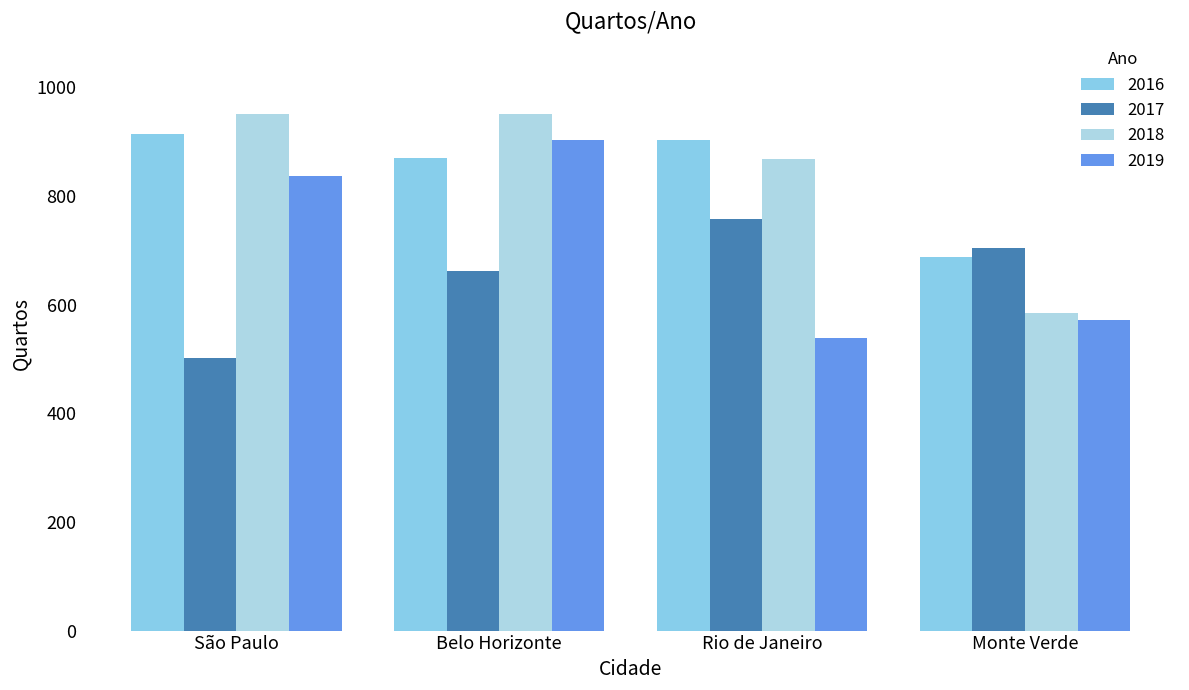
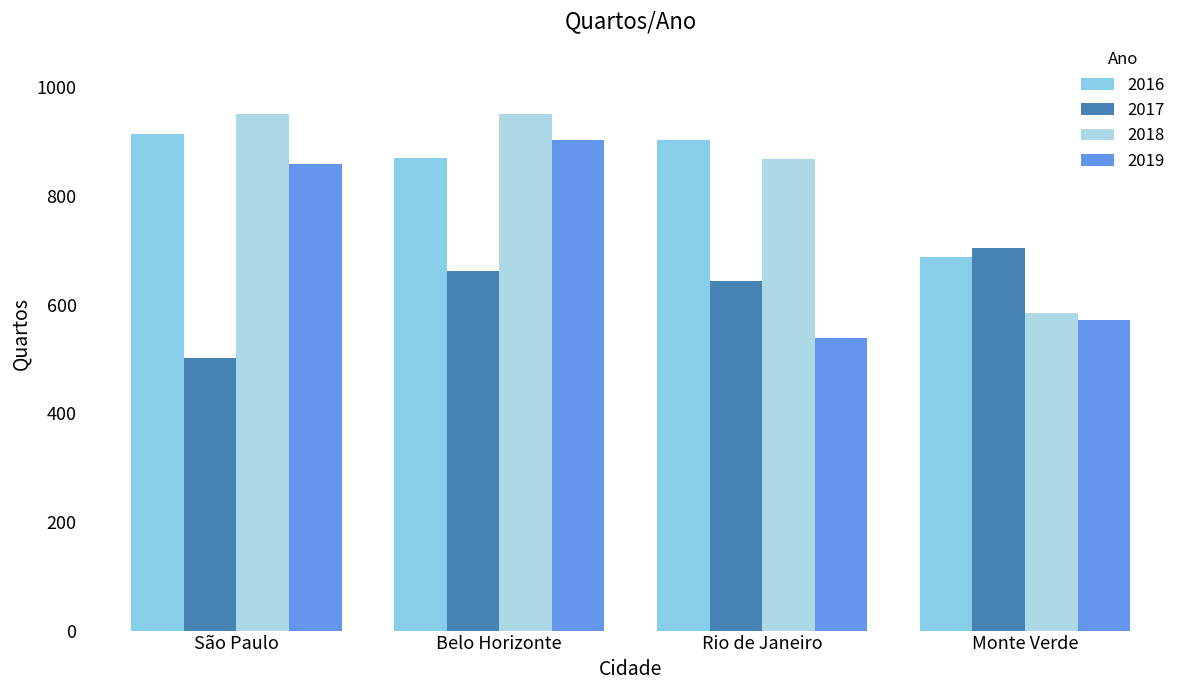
2019, São Paulo: 840 -> 860
2017, Rio de Janeiro: 760 -> 640
